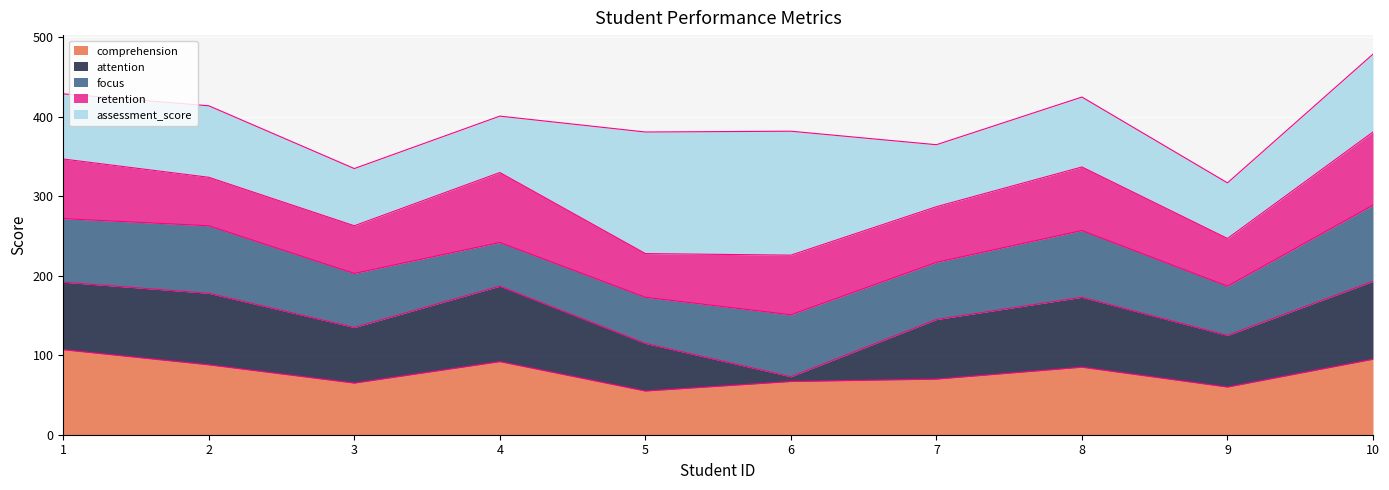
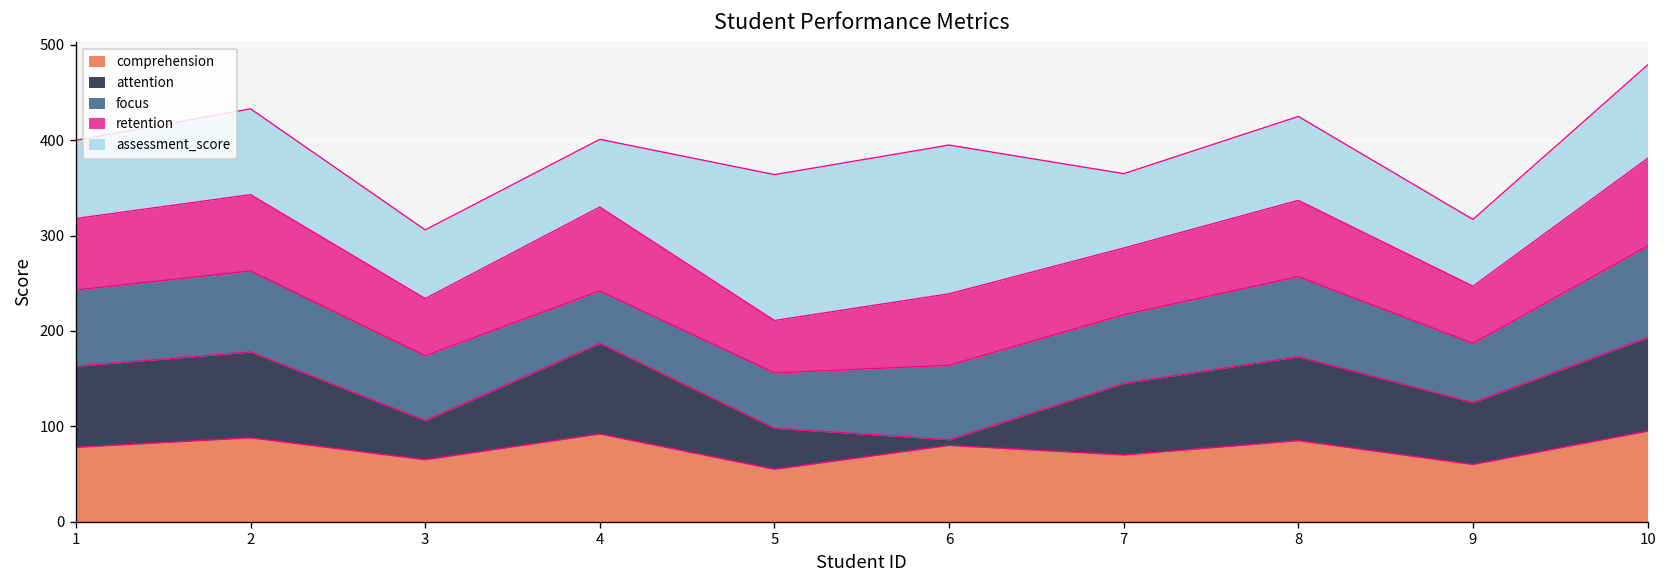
comprehension, 1: 110 -> 80
retention, 2: 60 -> 80
attention, 3: 70 -> 40
attention, 5: 60 -> 40
comprehension, 6: 70 -> 80
